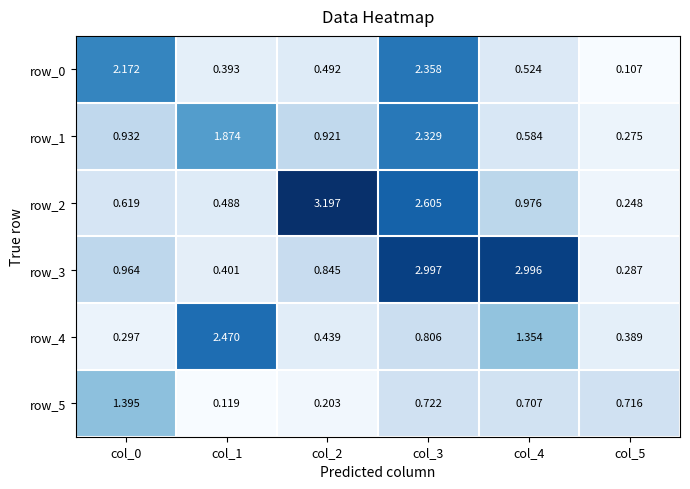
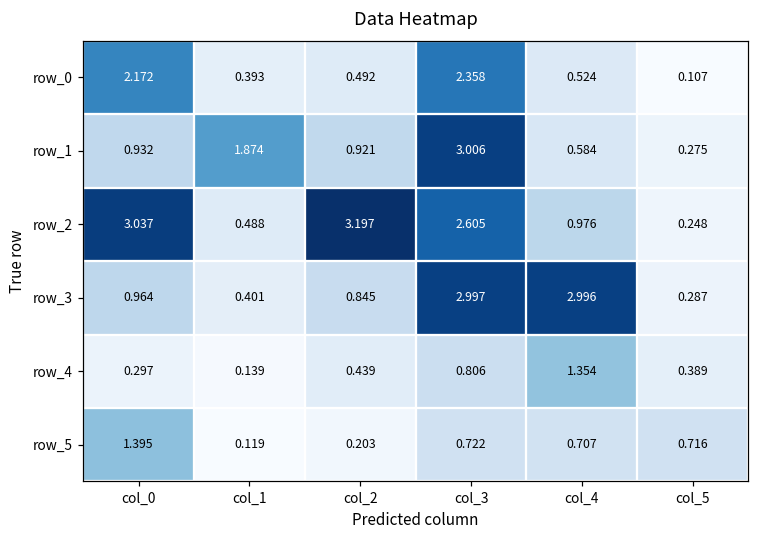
row_1, col_3: 2.329 -> 3.006
row_2, col_0: 0.619 -> 3.037
row_4, col_1: 2.470 -> 0.139
